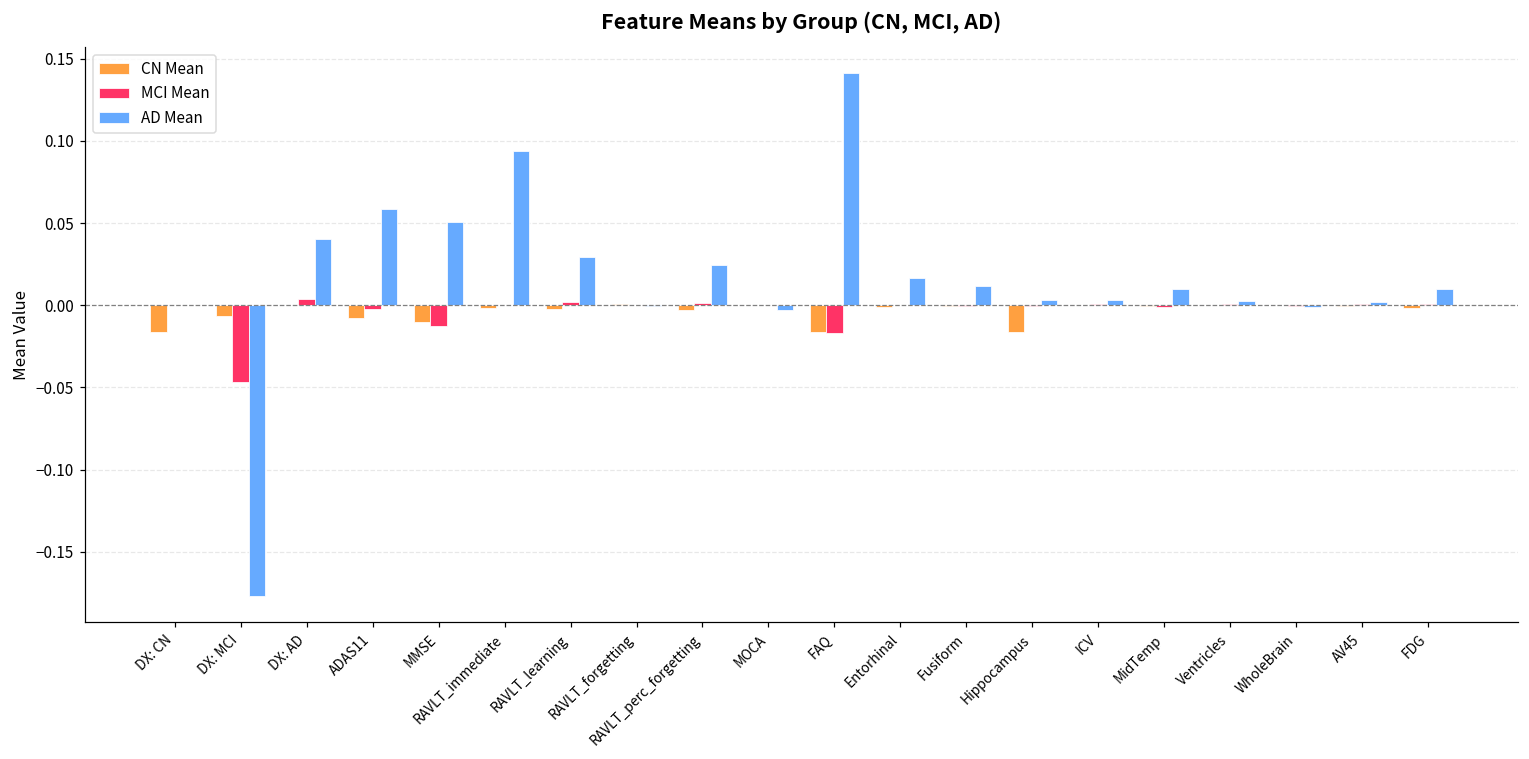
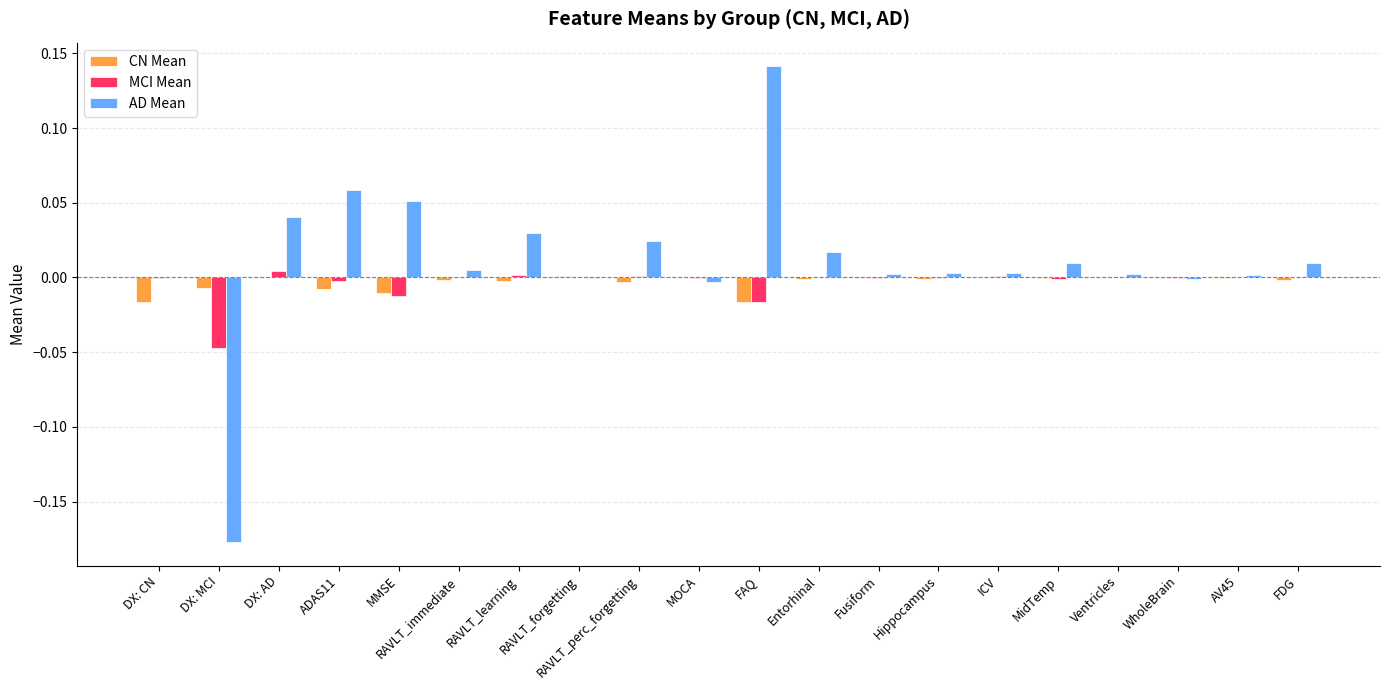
AD Mean, RAVLT_immediate: 0.094 -> 0.005
AD Mean, Fusiform: 0.012 -> 0.002
CN Mean, Hippocampus: -0.016 -> -0.001
